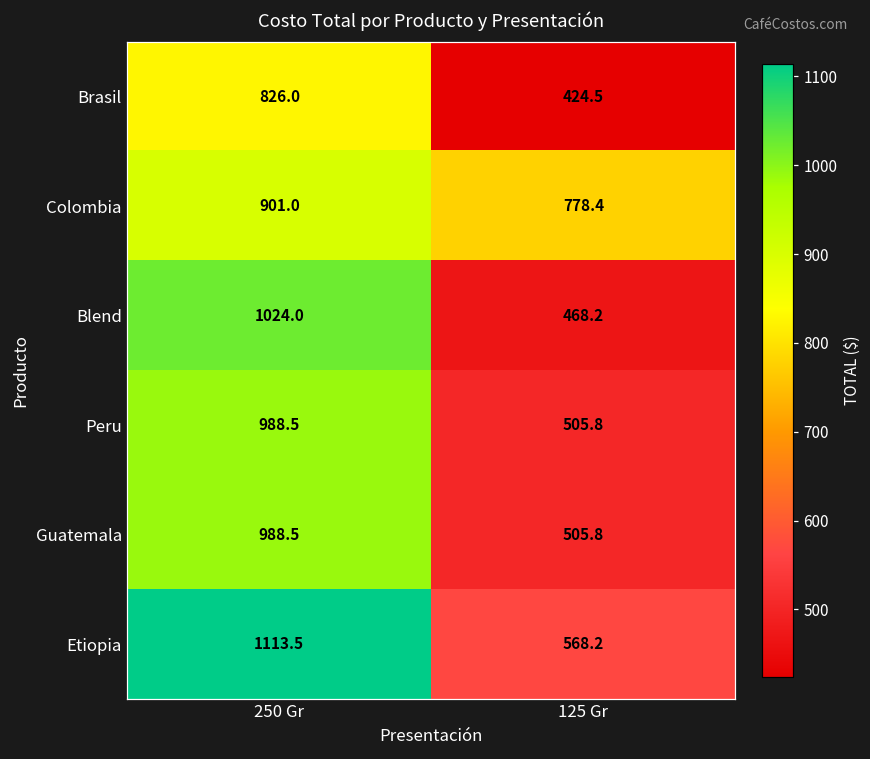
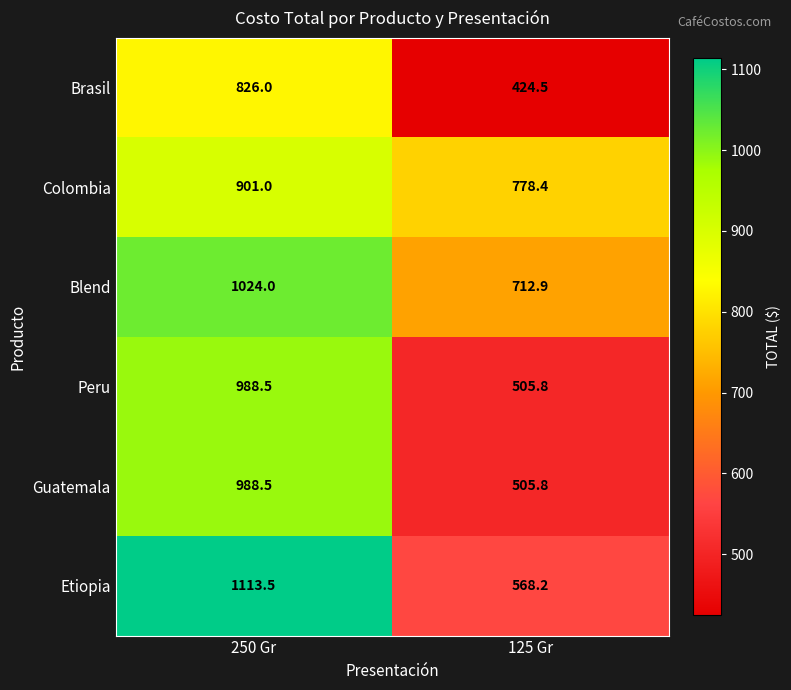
Blend, 125 Gr: 468.2 -> 712.9
